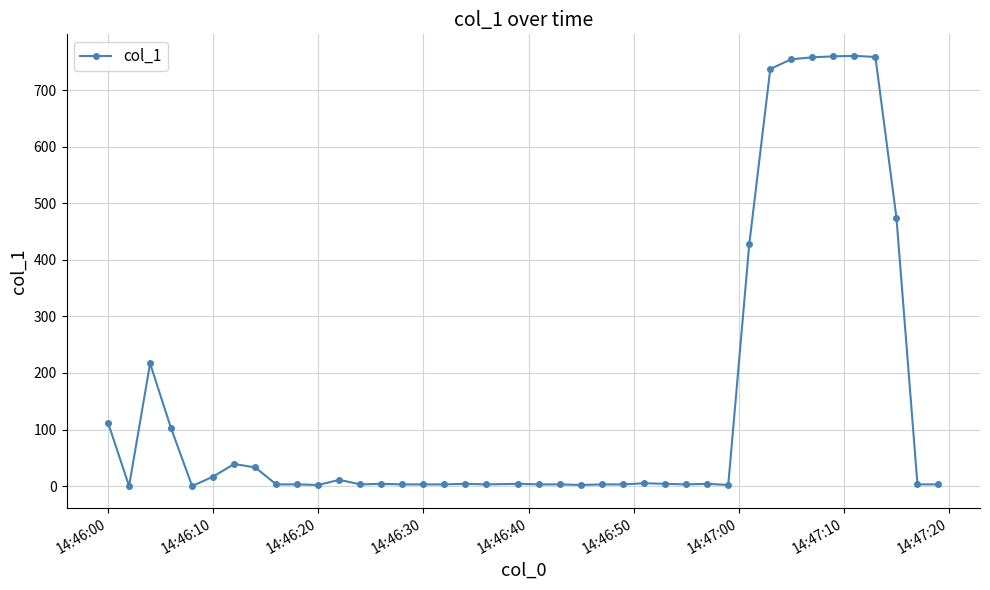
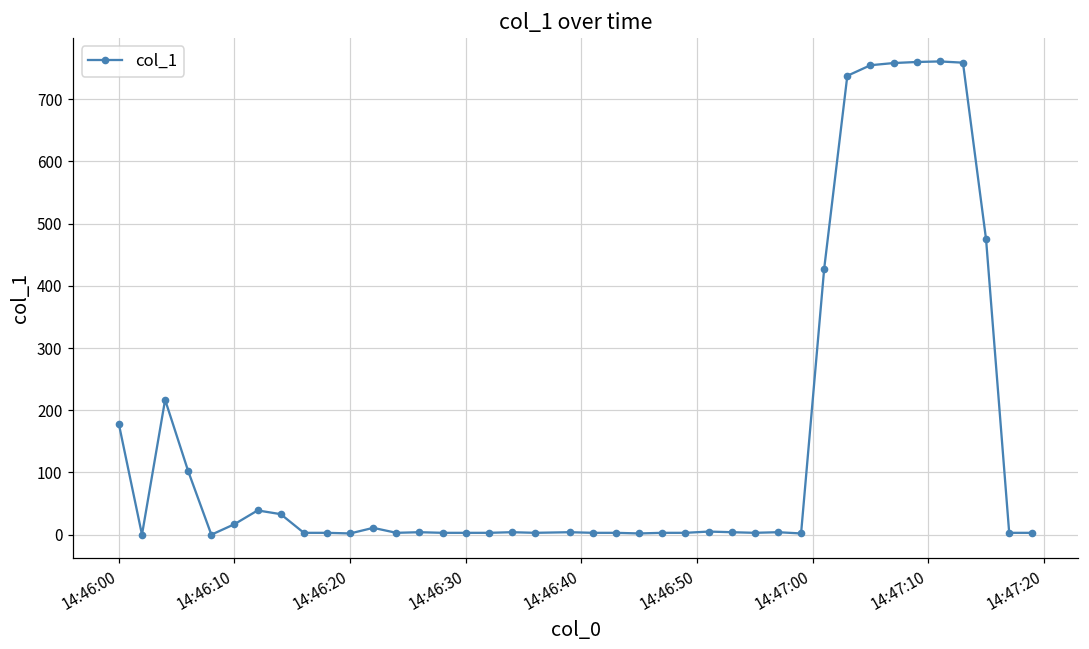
14:46:00: 110 -> 180
